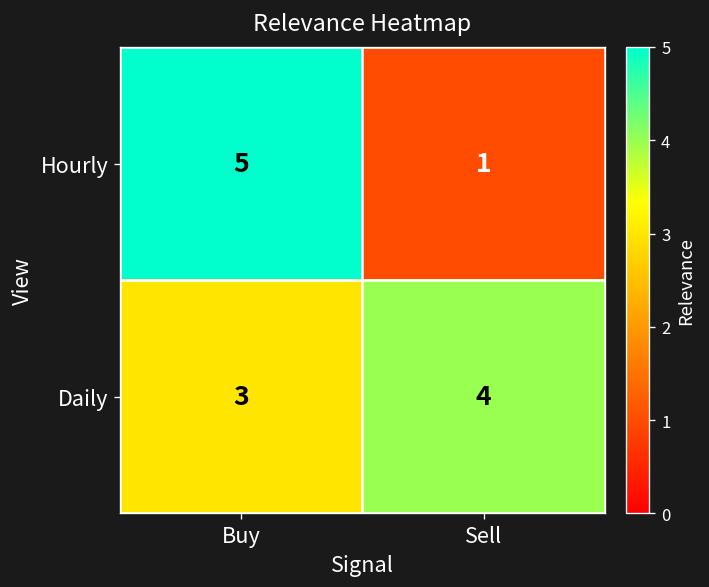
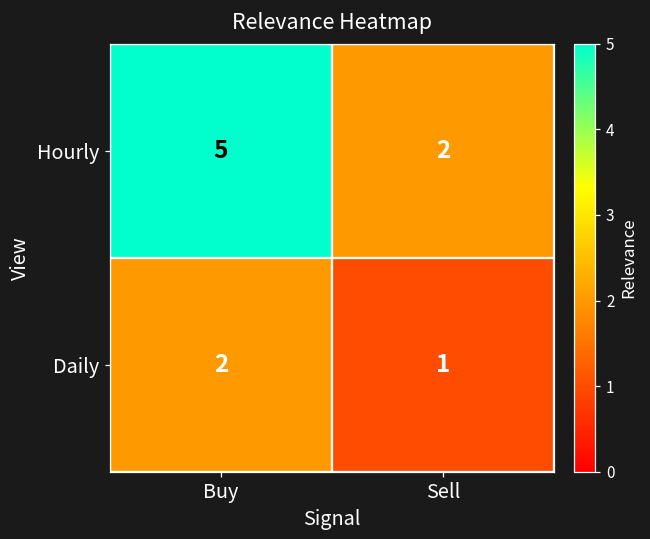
Hourly, Sell: 1 -> 2
Daily, Buy: 3 -> 2
Daily, Sell: 4 -> 1
